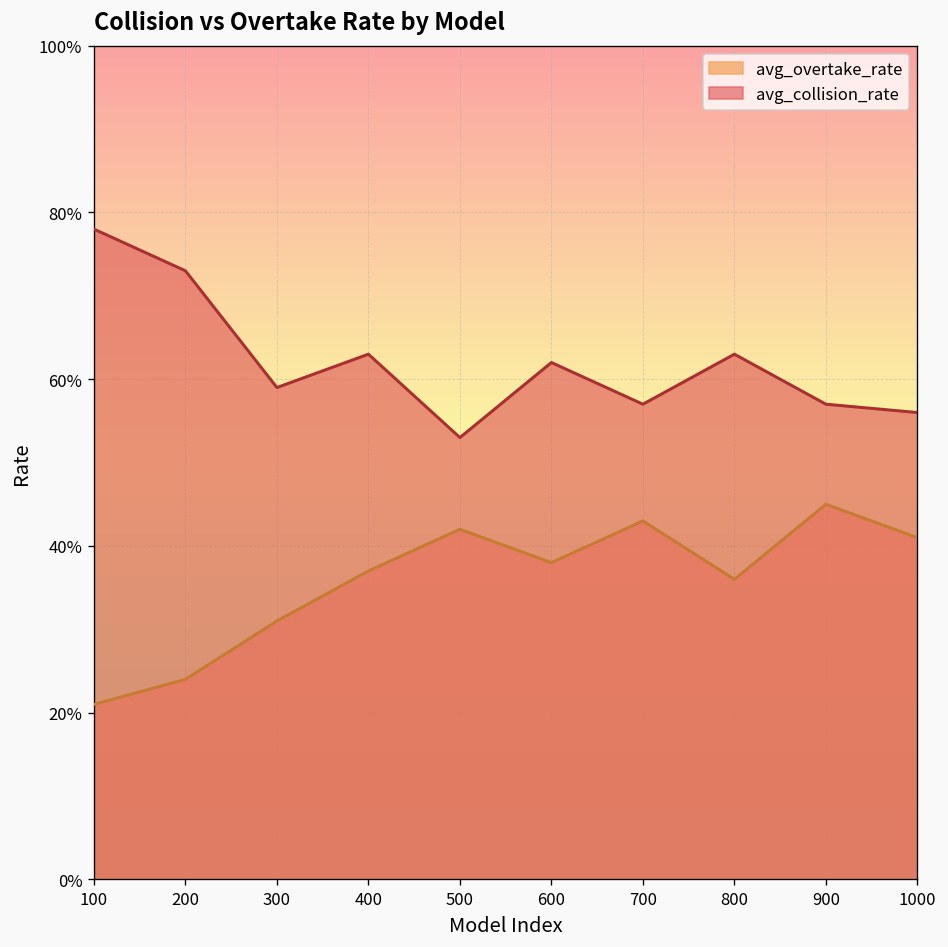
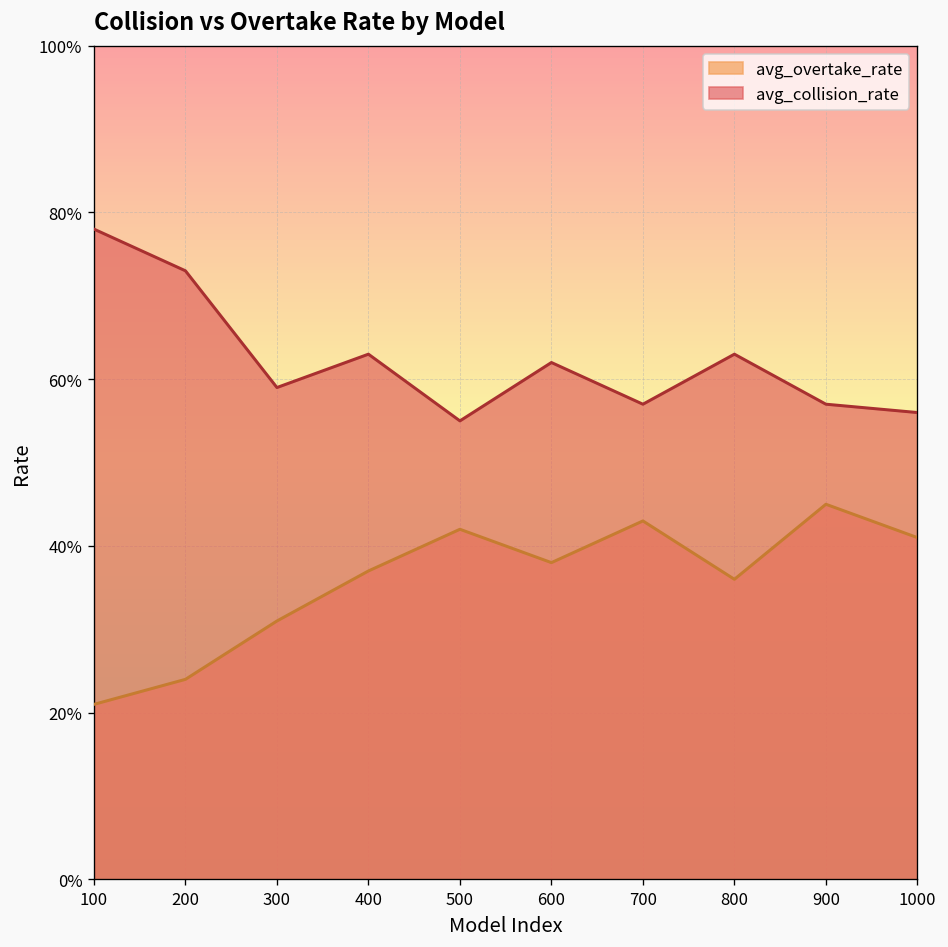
avg_collision_rate, 500: 53% -> 55%
